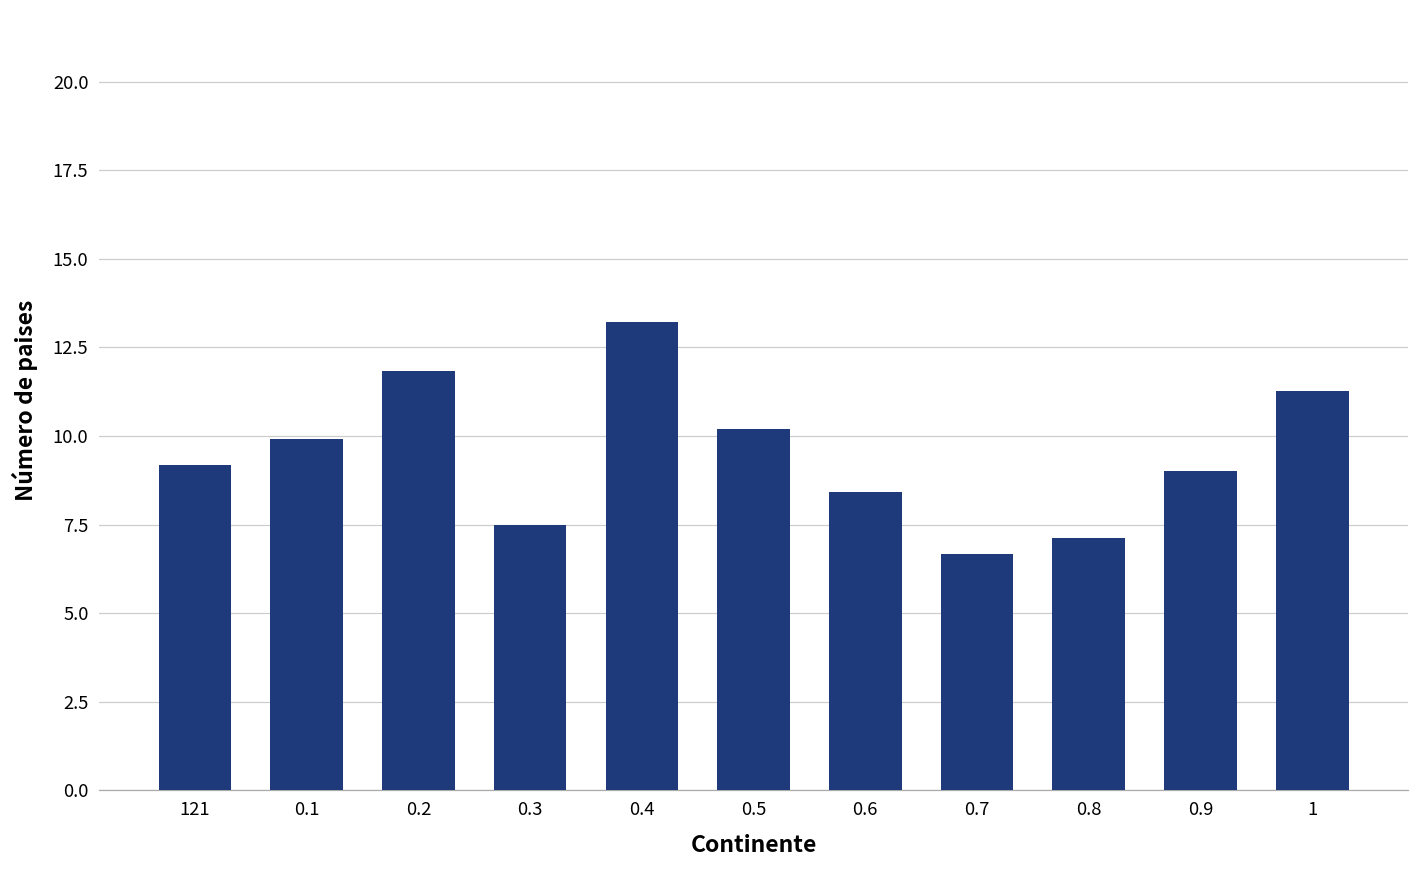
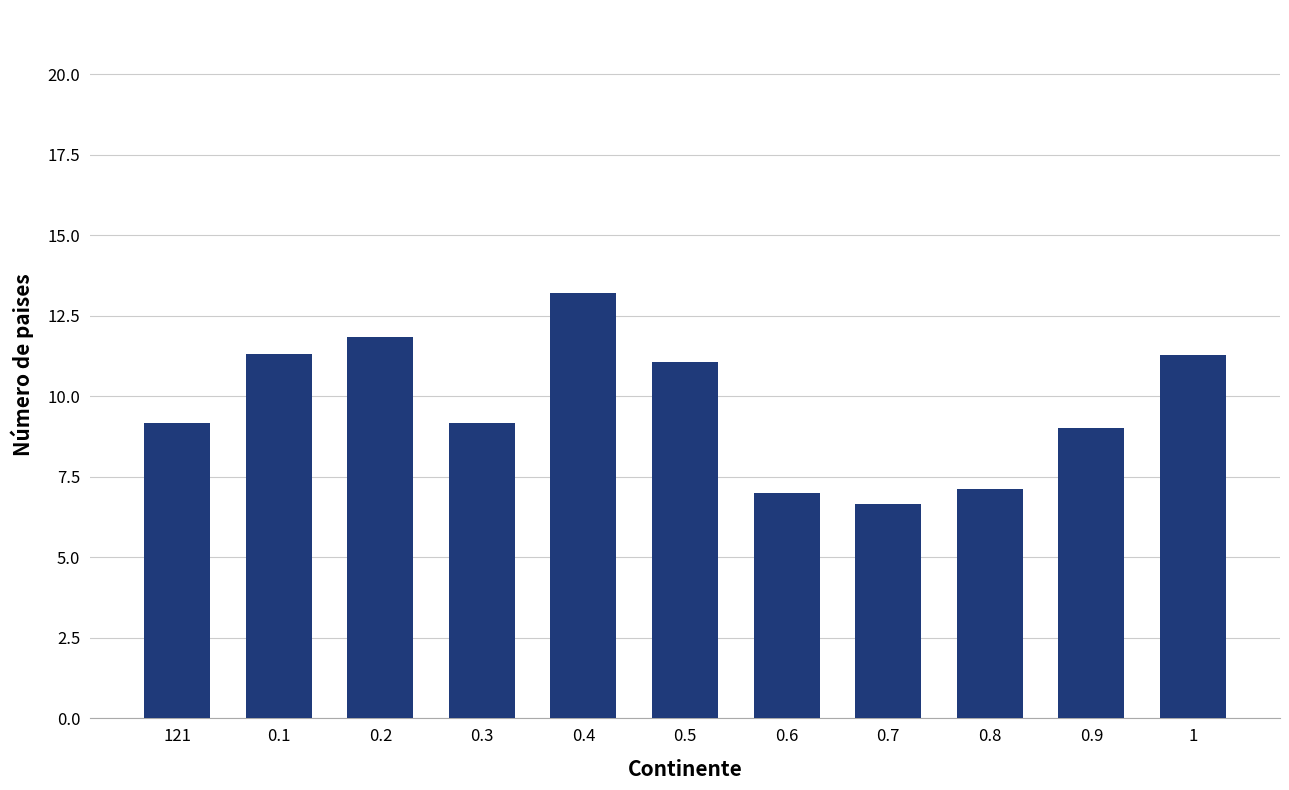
0.1: 9.9 -> 11.3
0.3: 7.5 -> 9.2
0.5: 10.2 -> 11.1
0.6: 8.4 -> 7.0
